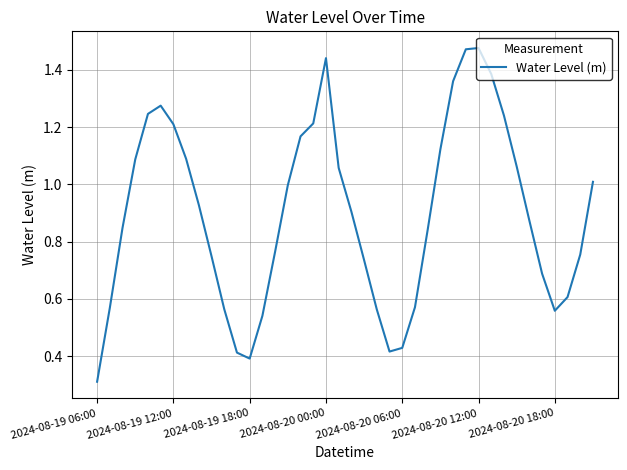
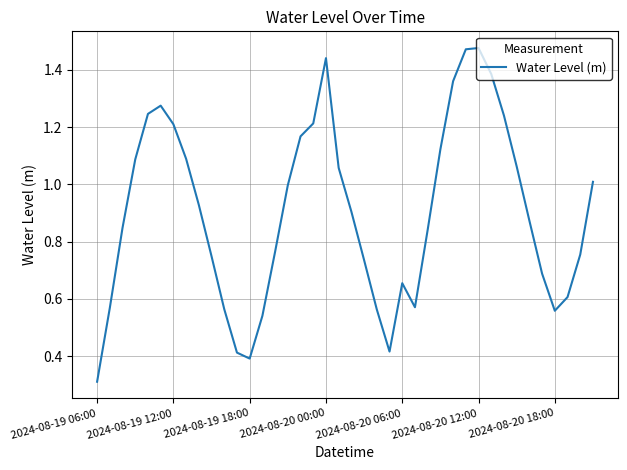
2024-08-20 06:00: 0.43 -> 0.65
